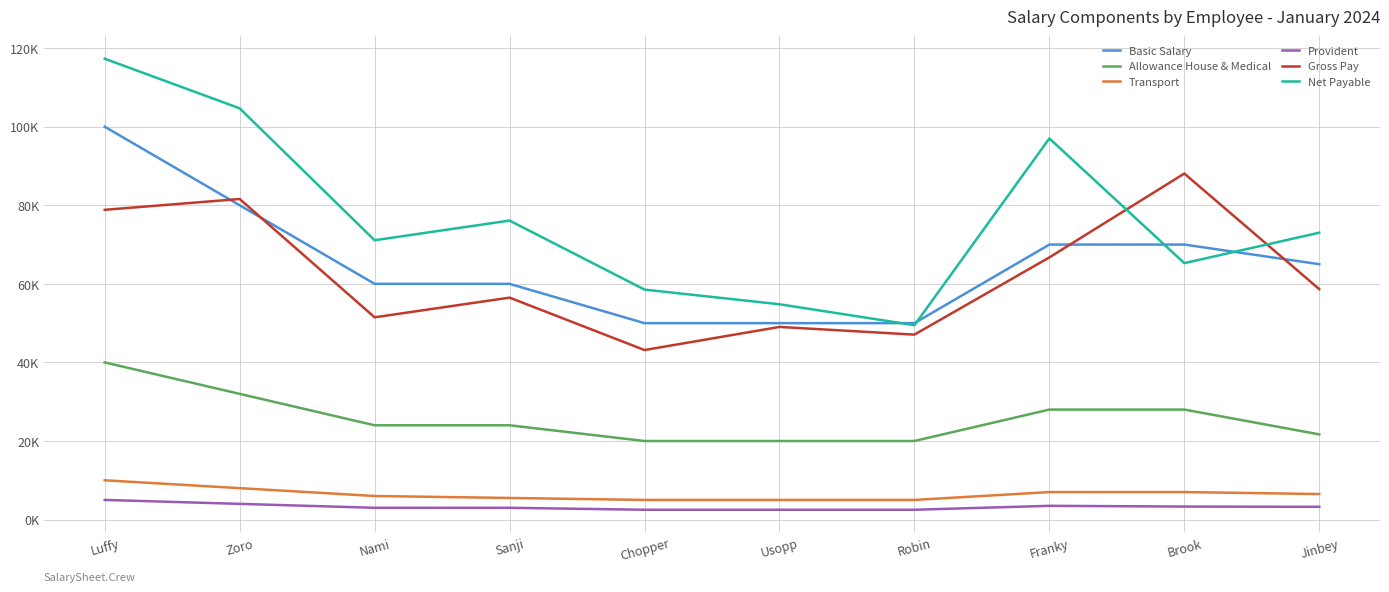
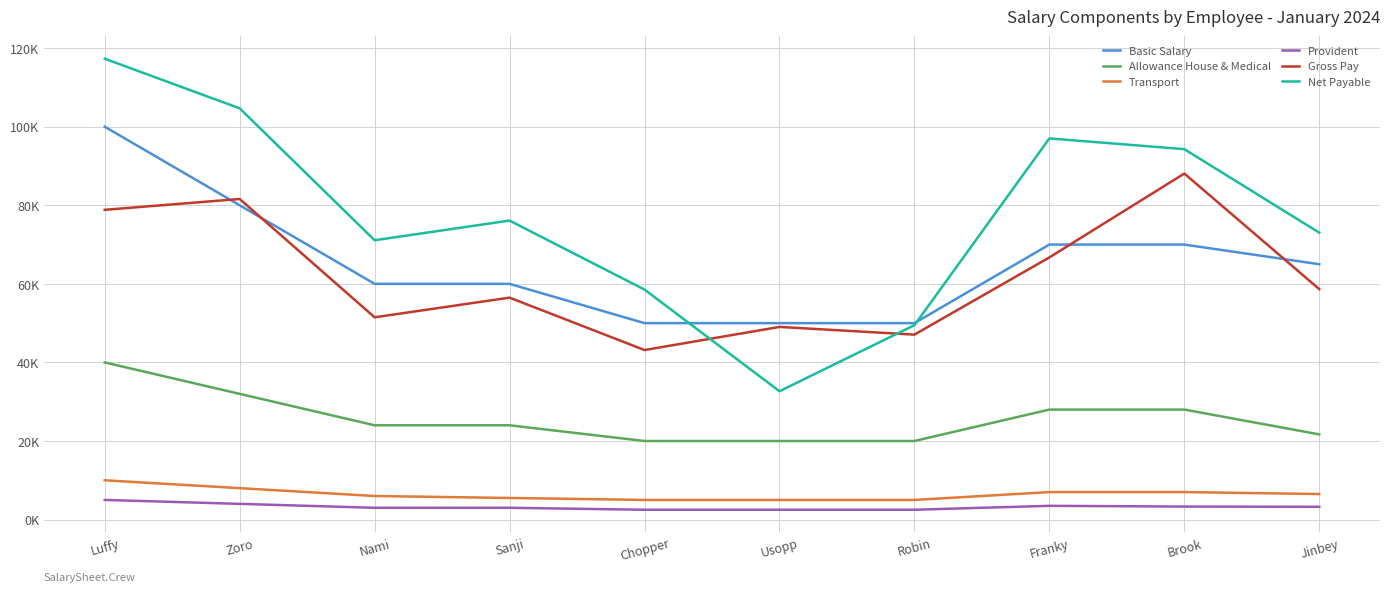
Net Payable, Usopp: 55000 -> 33000
Net Payable, Brook: 65000 -> 94000
